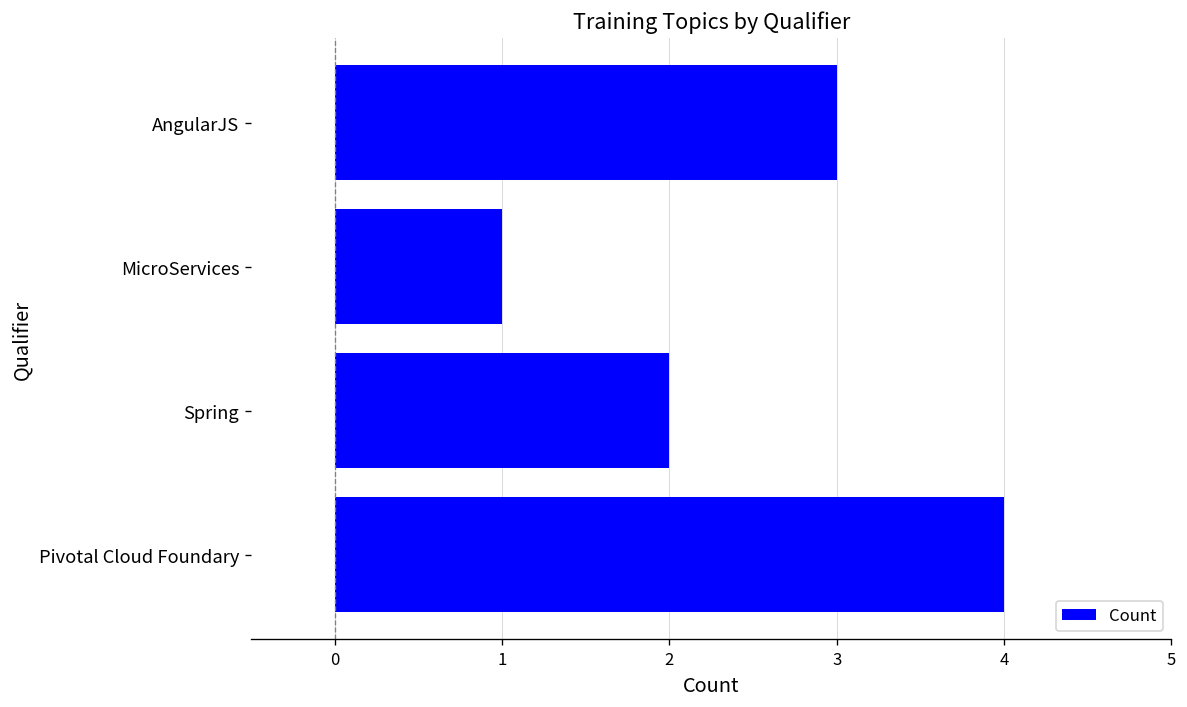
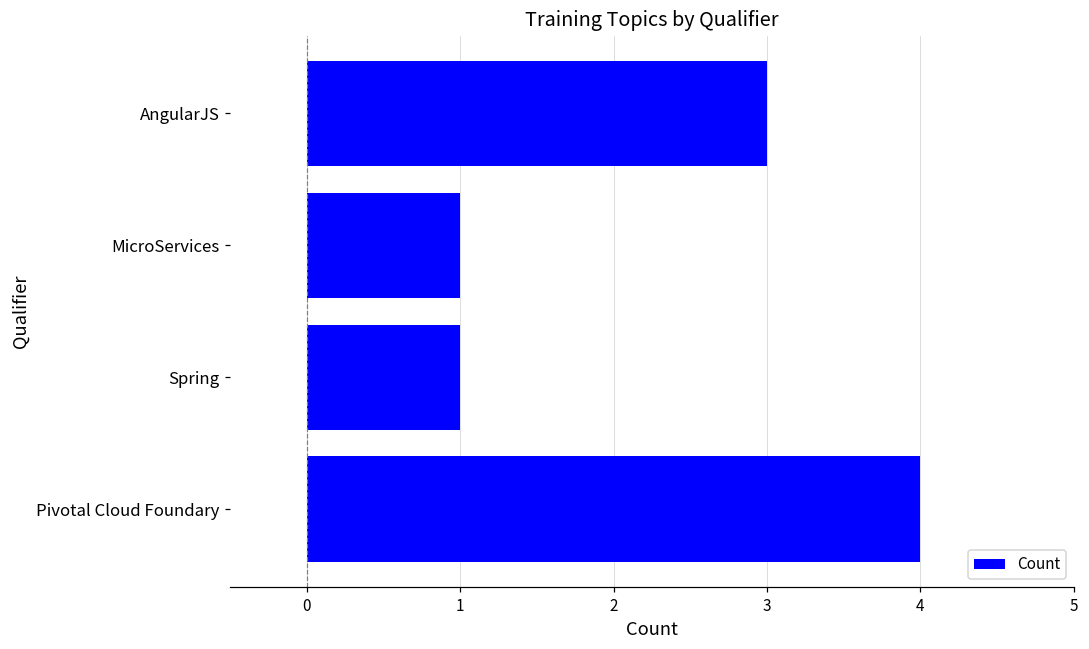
Spring: 2 -> 1
